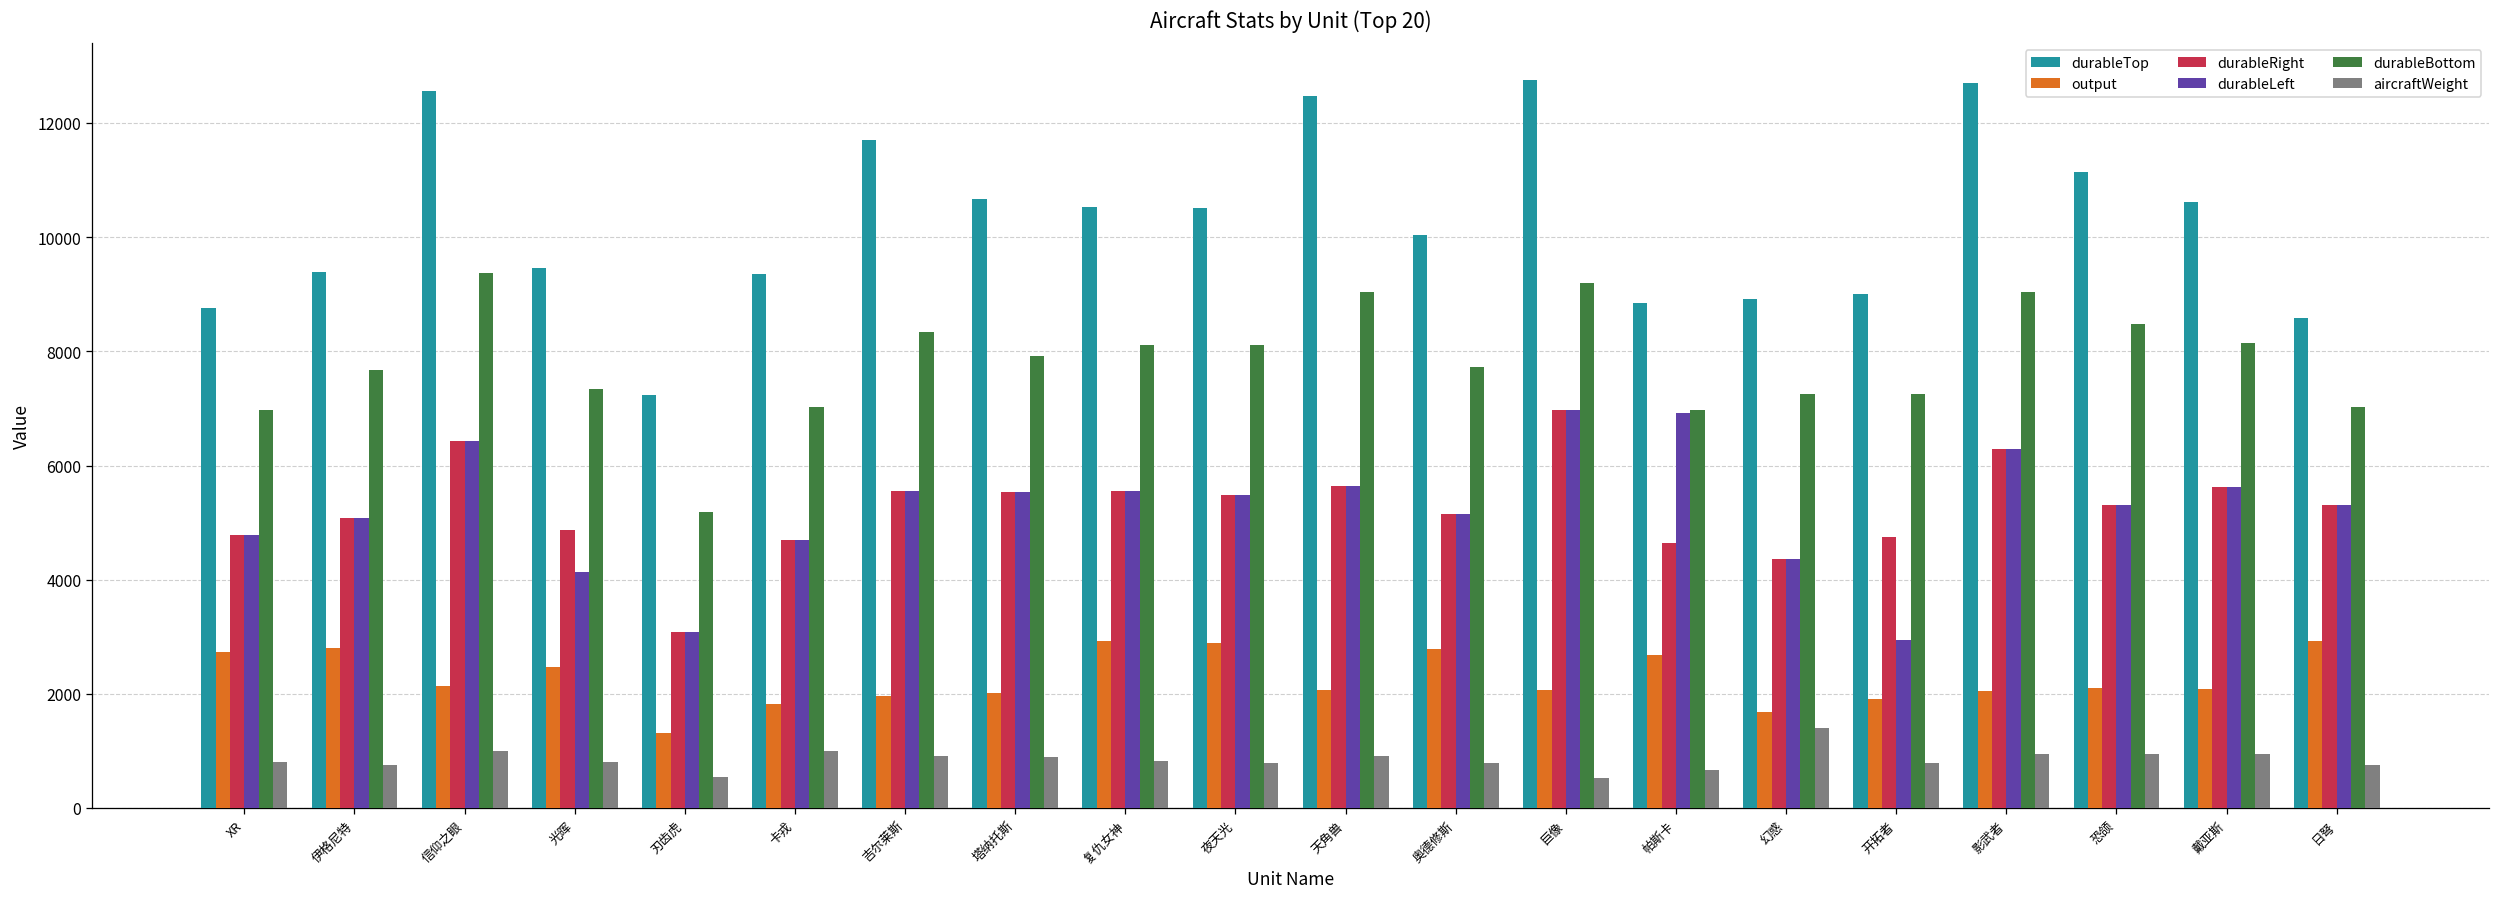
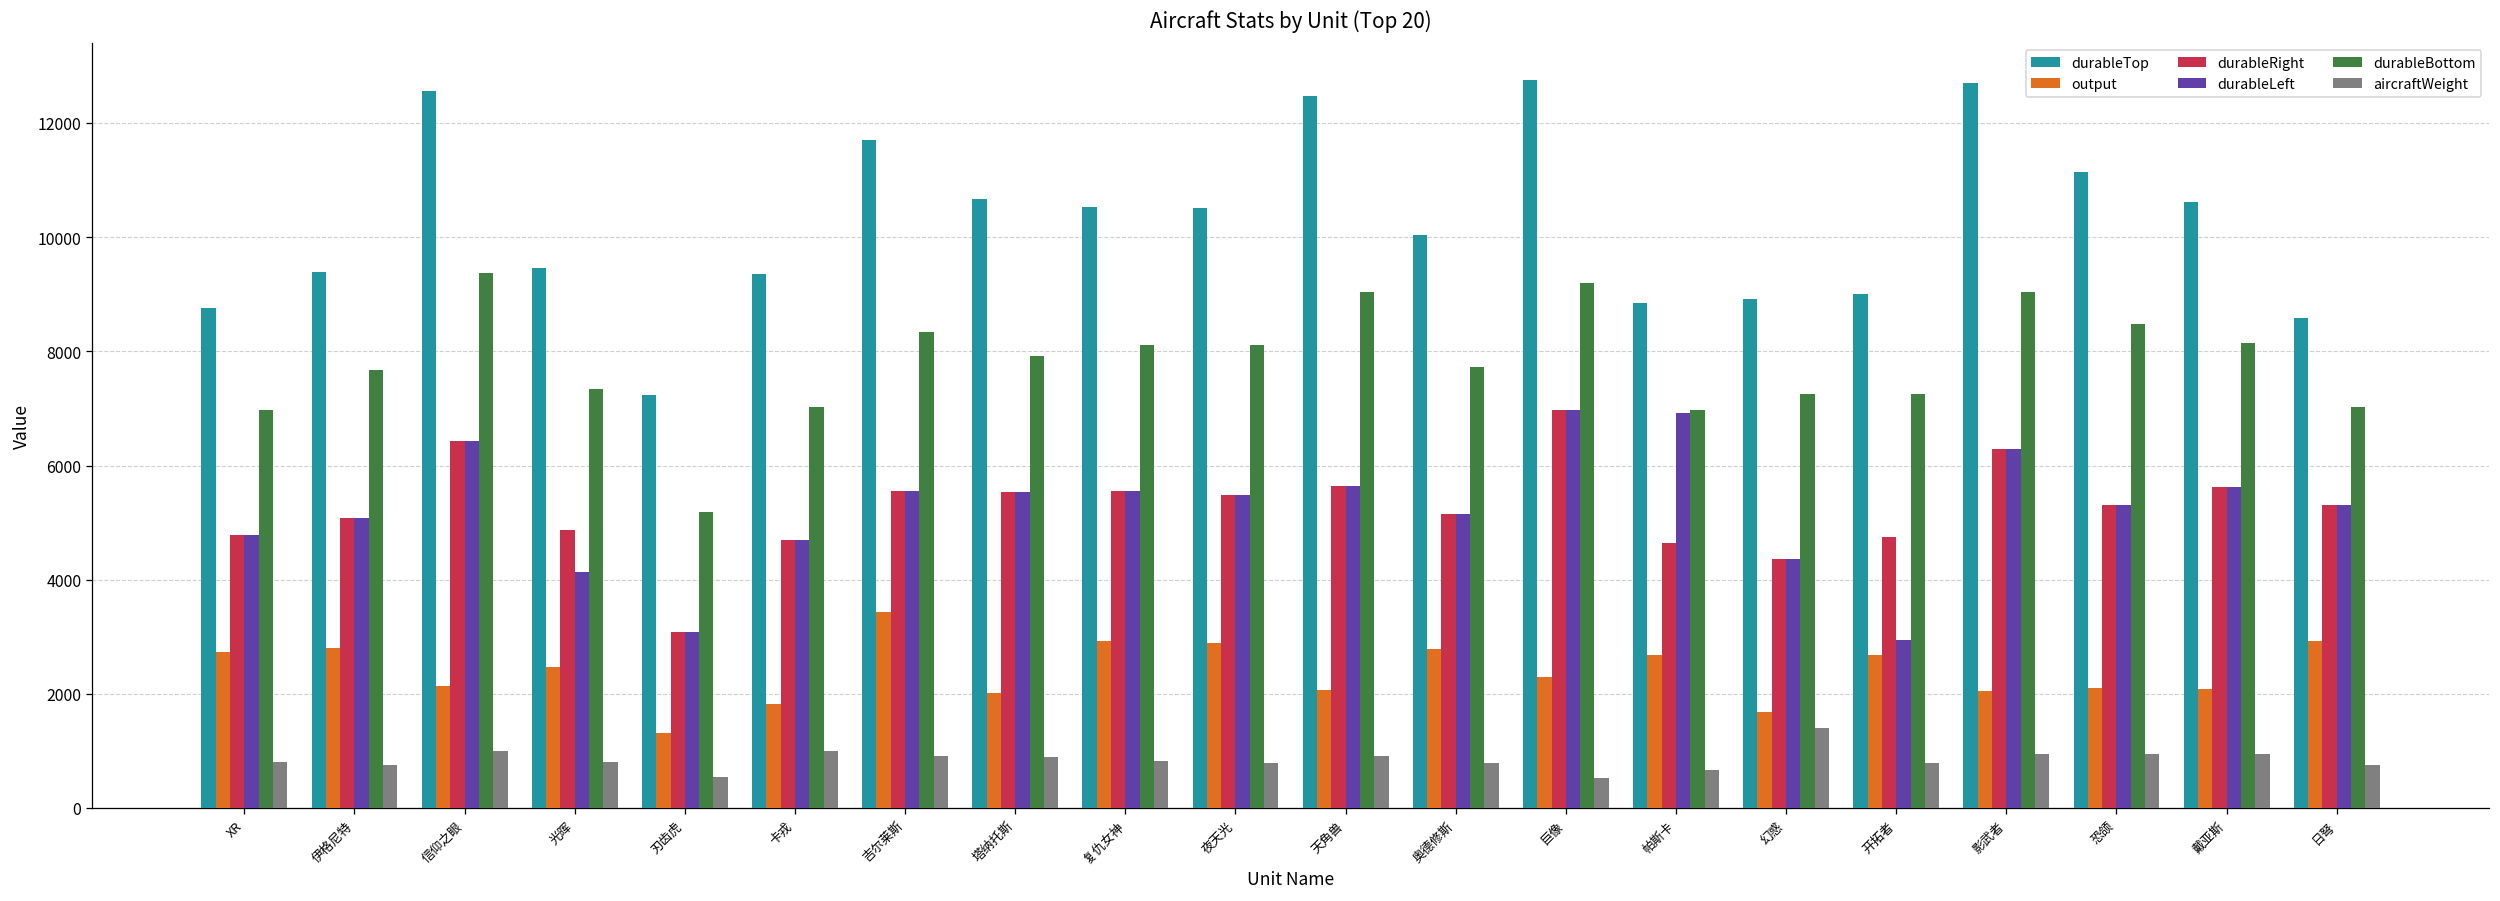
output, 吉尔莱斯: 2000 -> 3400
output, 巨像: 2100 -> 2300
output, 开拓者: 1900 -> 2700
